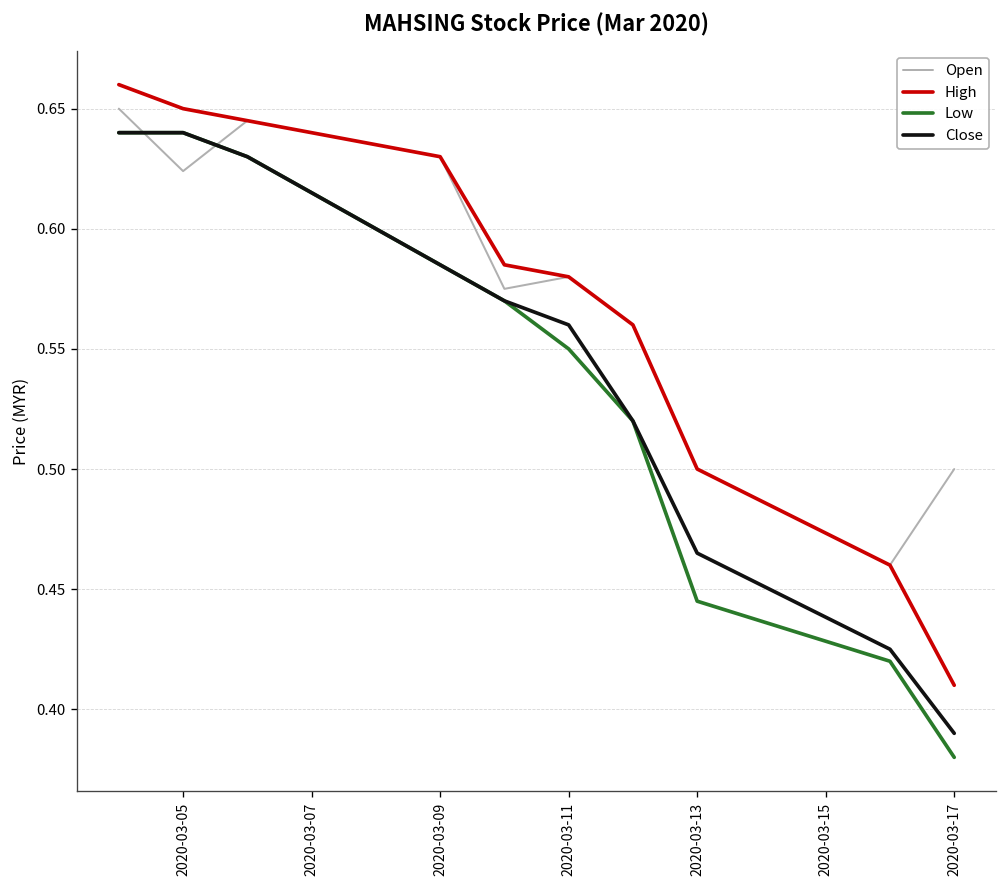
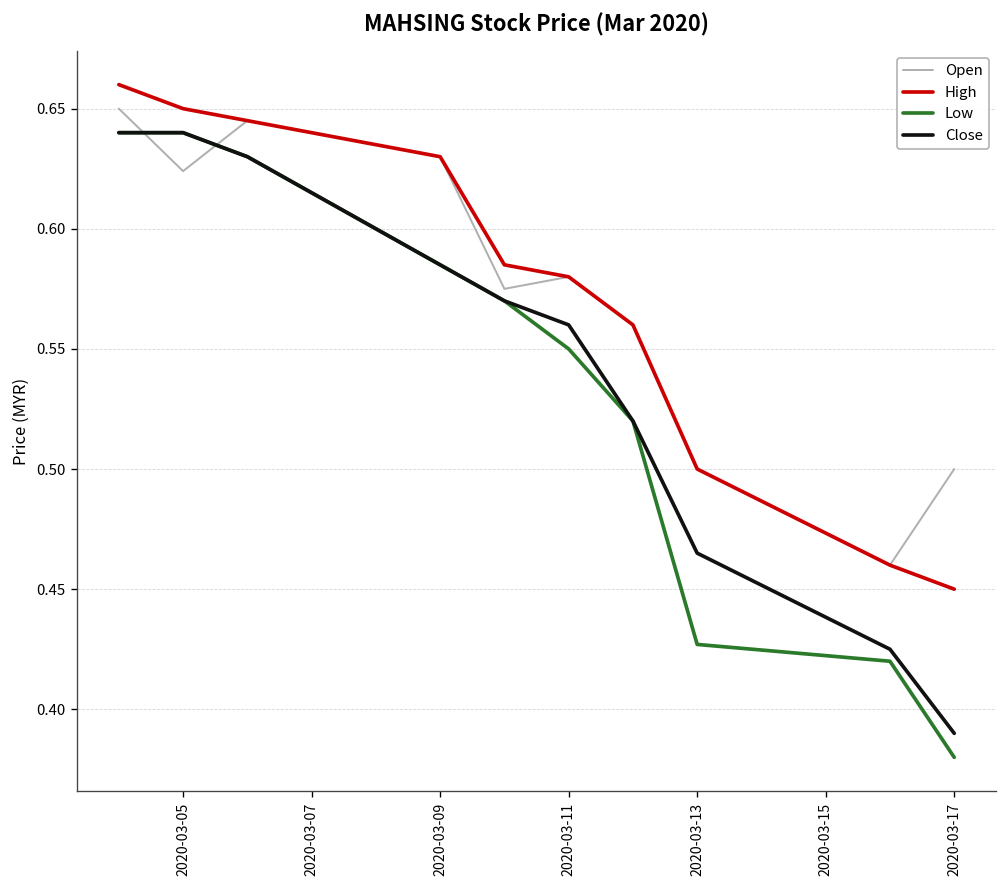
Low, 2020-03-13: 0.445 -> 0.427
High, 2020-03-17: 0.41 -> 0.45
